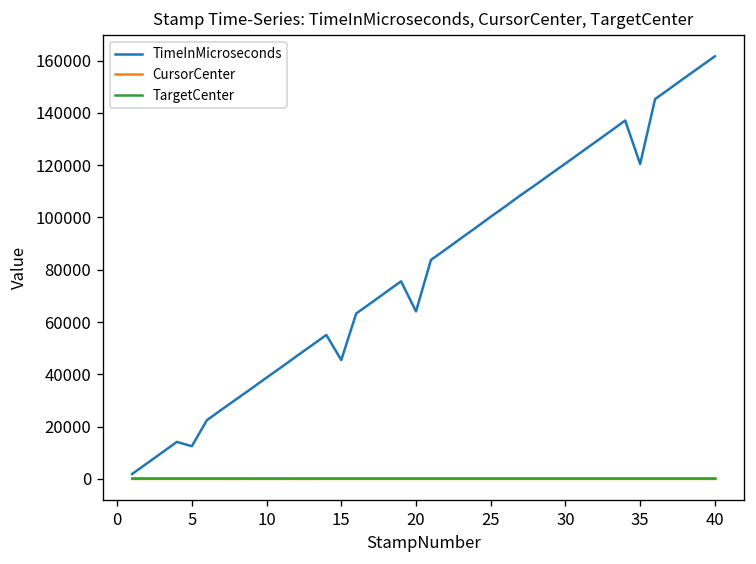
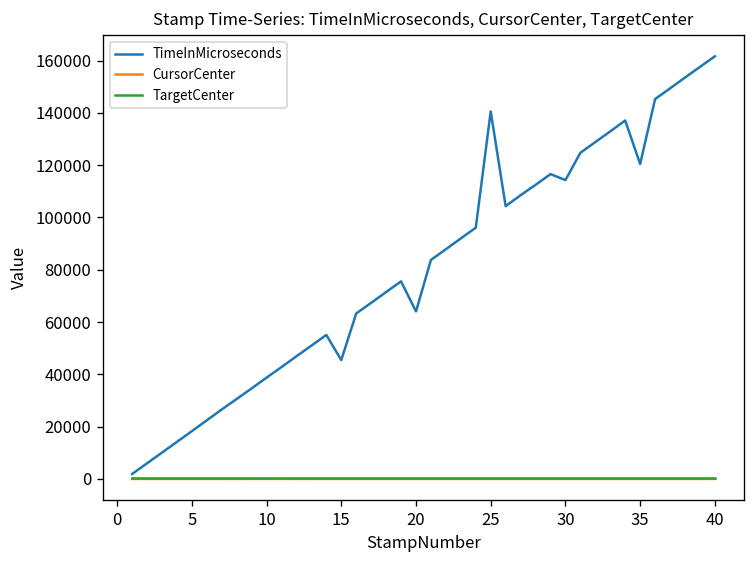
TimeInMicroseconds, 5: 13000 -> 18000
TimeInMicroseconds, 25: 100000 -> 141000
TimeInMicroseconds, 30: 121000 -> 114000
